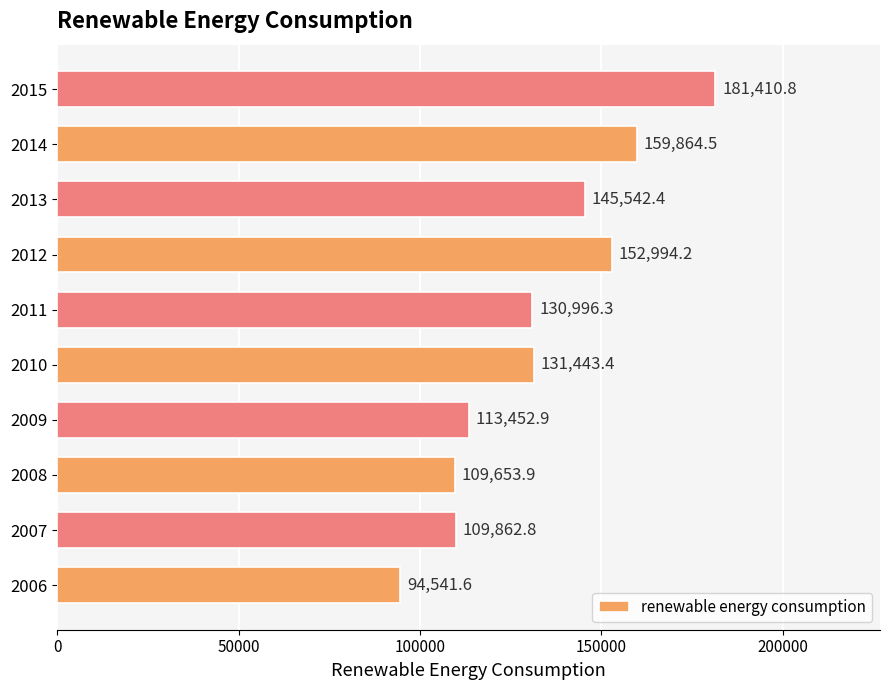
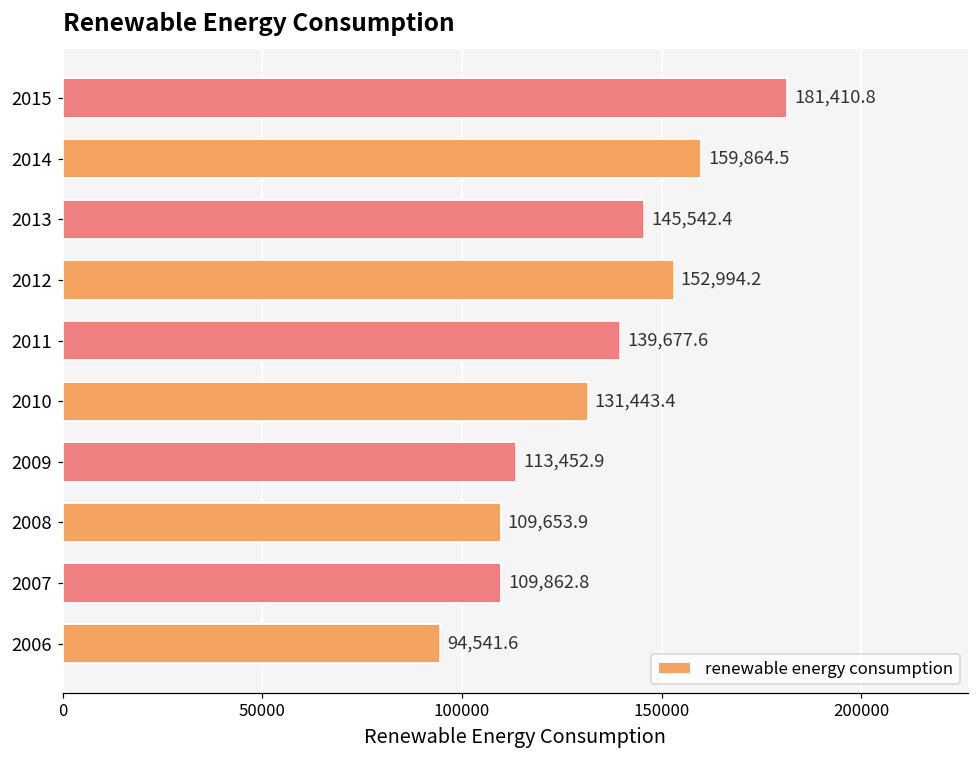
2011: 130,996.3 -> 139,677.6
